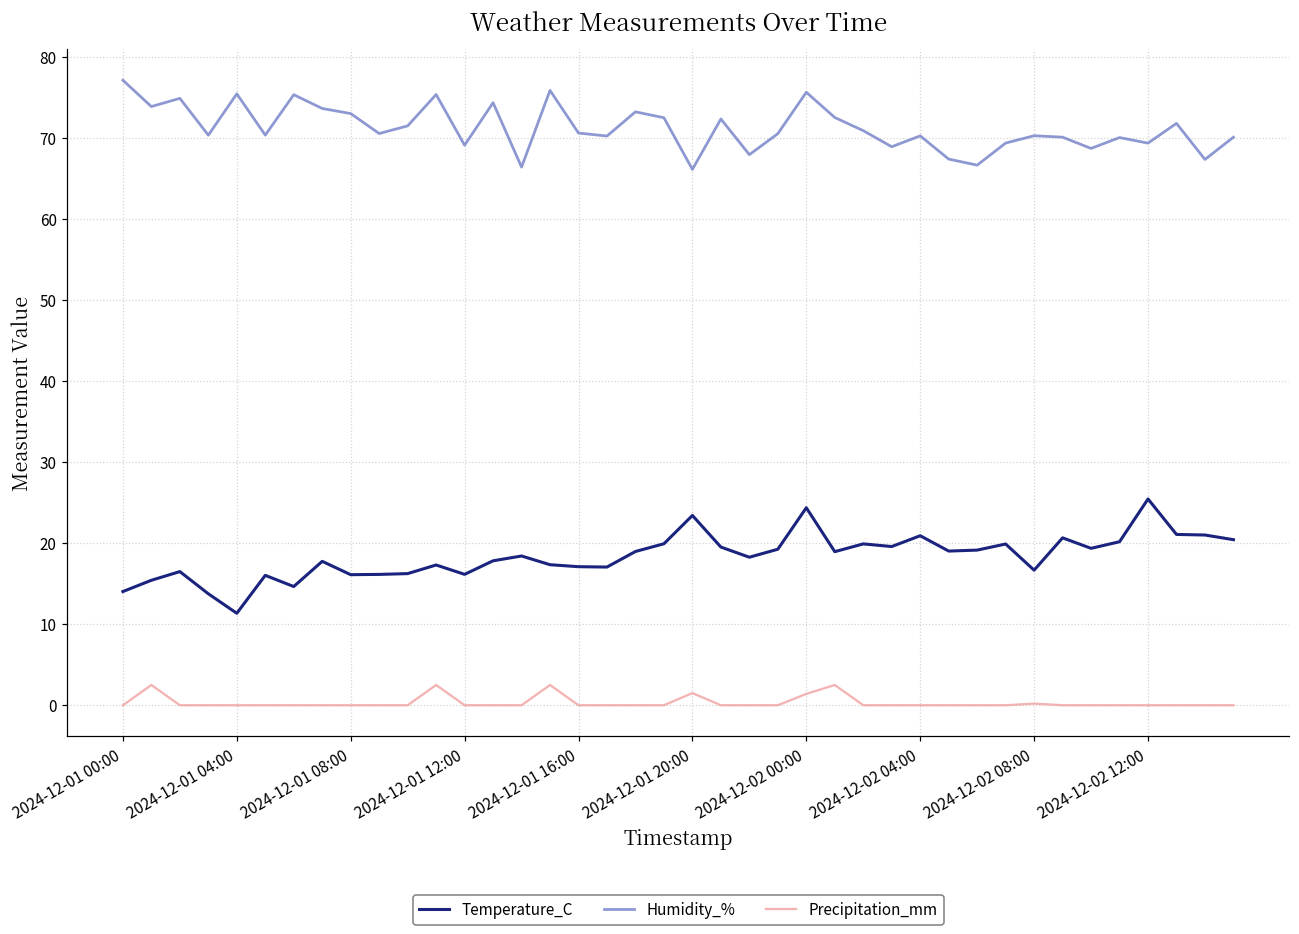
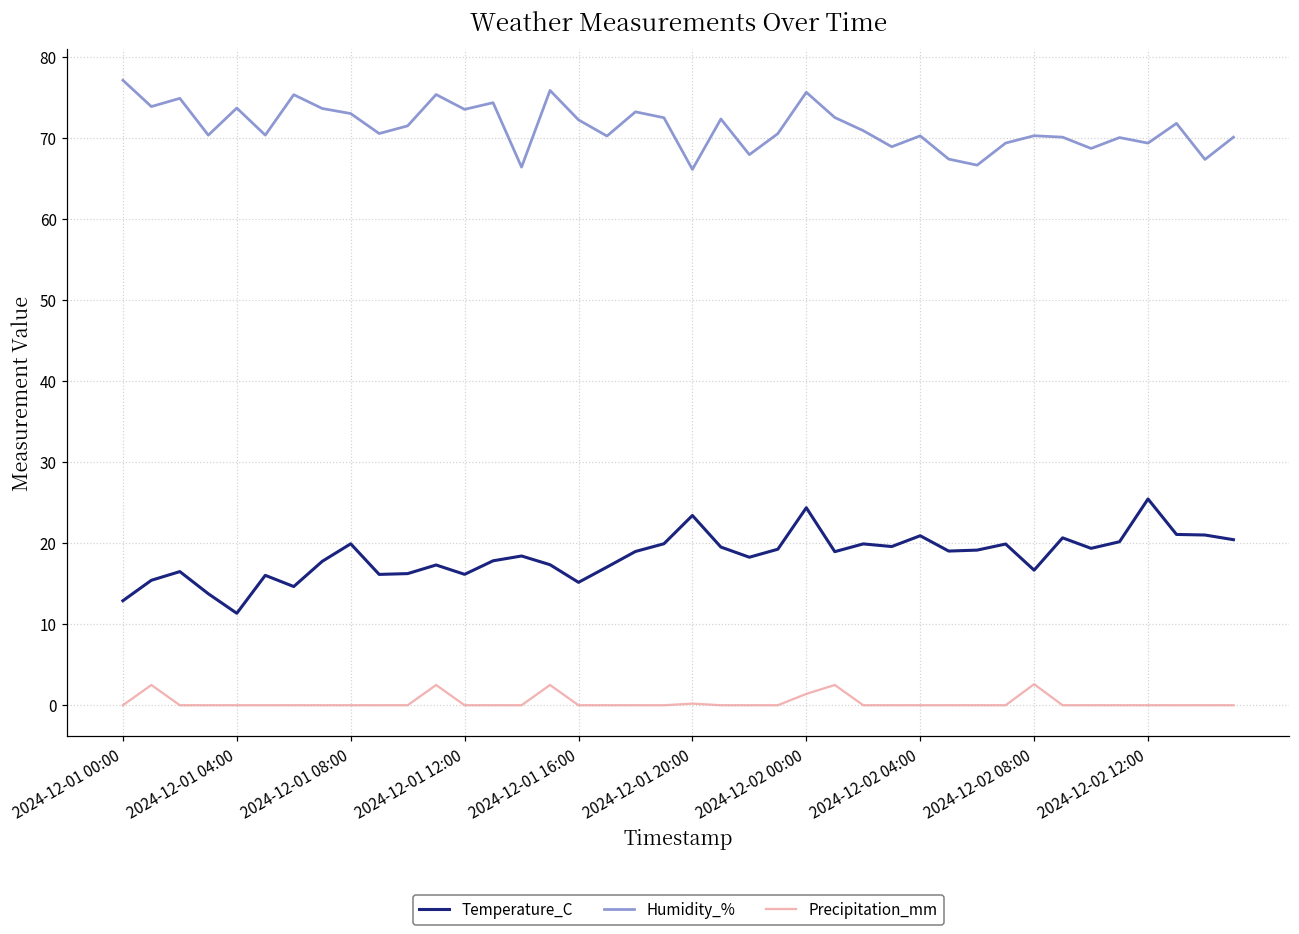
Temperature_C, 2024-12-01 00:00: 14 -> 13
Humidity_%, 2024-12-01 04:00: 75 -> 74
Temperature_C, 2024-12-01 08:00: 16 -> 20
Humidity_%, 2024-12-01 12:00: 69 -> 74
Temperature_C, 2024-12-01 16:00: 17 -> 15
Humidity_%, 2024-12-01 16:00: 71 -> 72
Precipitation_mm, 2024-12-01 20:00: 2 -> 0
Precipitation_mm, 2024-12-02 08:00: 0 -> 3
